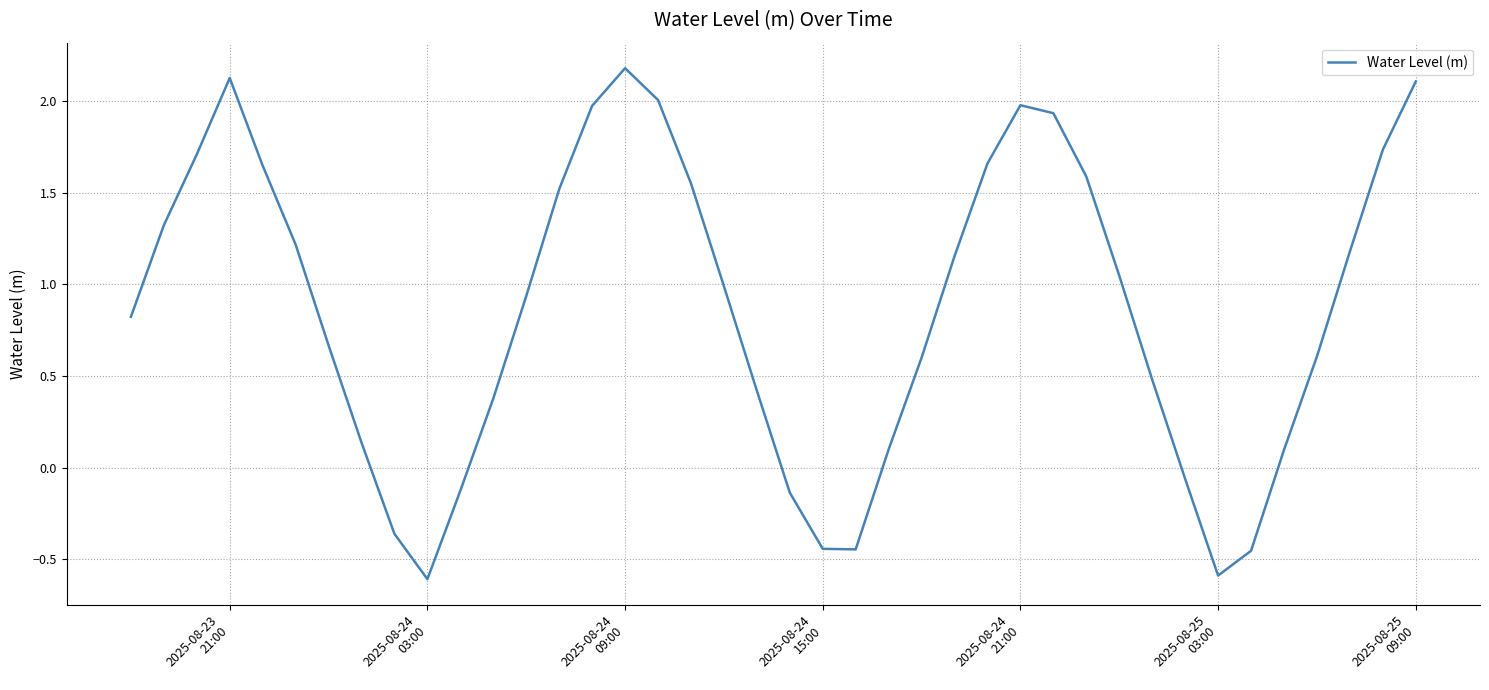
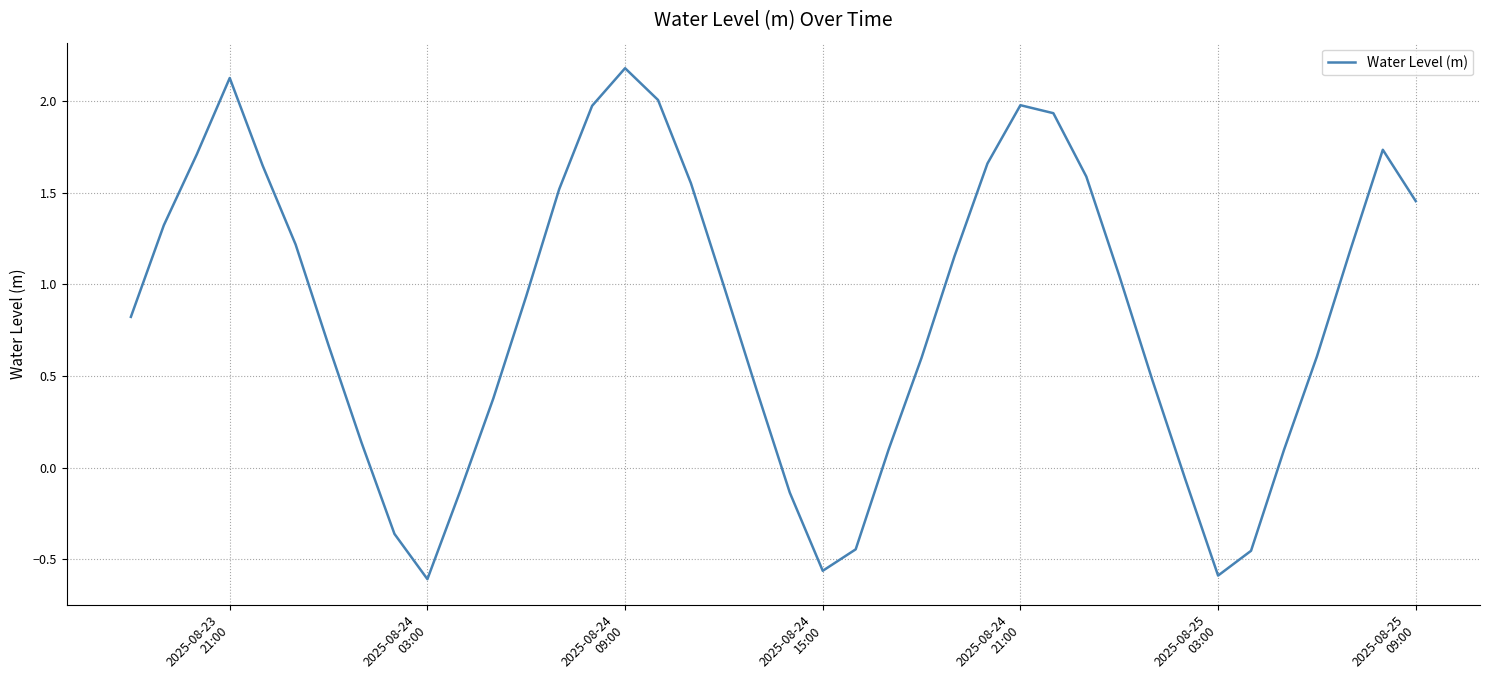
2025-08-24 15:00: -0.44 -> -0.56
2025-08-25 09:00: 2.11 -> 1.46
